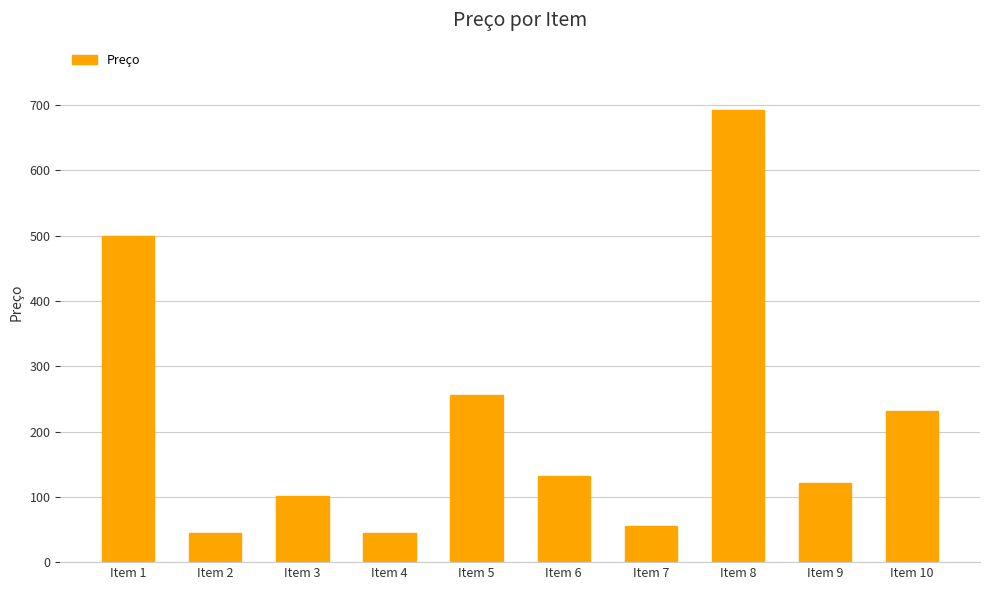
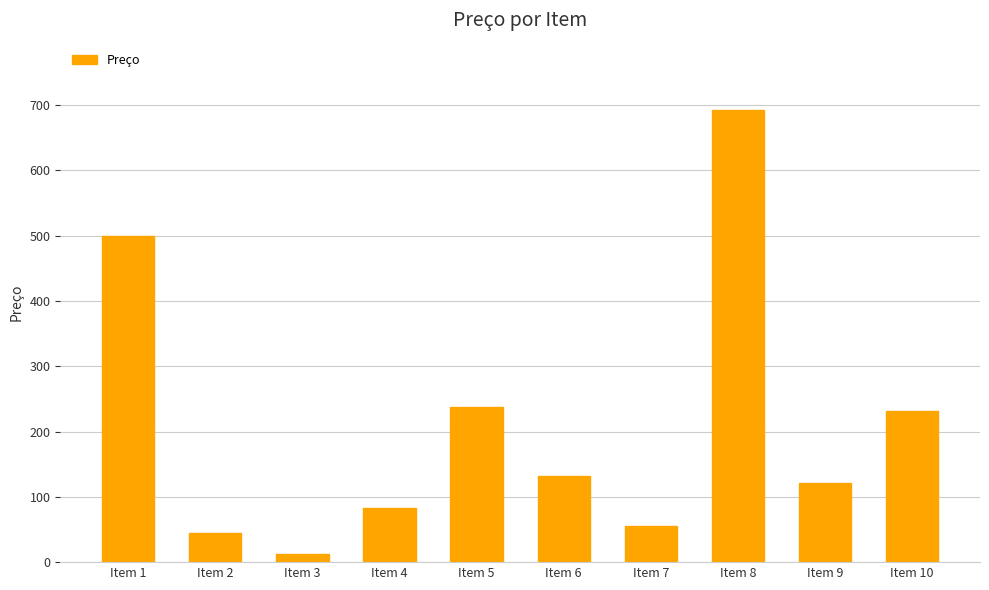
Item 3: 100 -> 10
Item 4: 50 -> 80
Item 5: 260 -> 240
